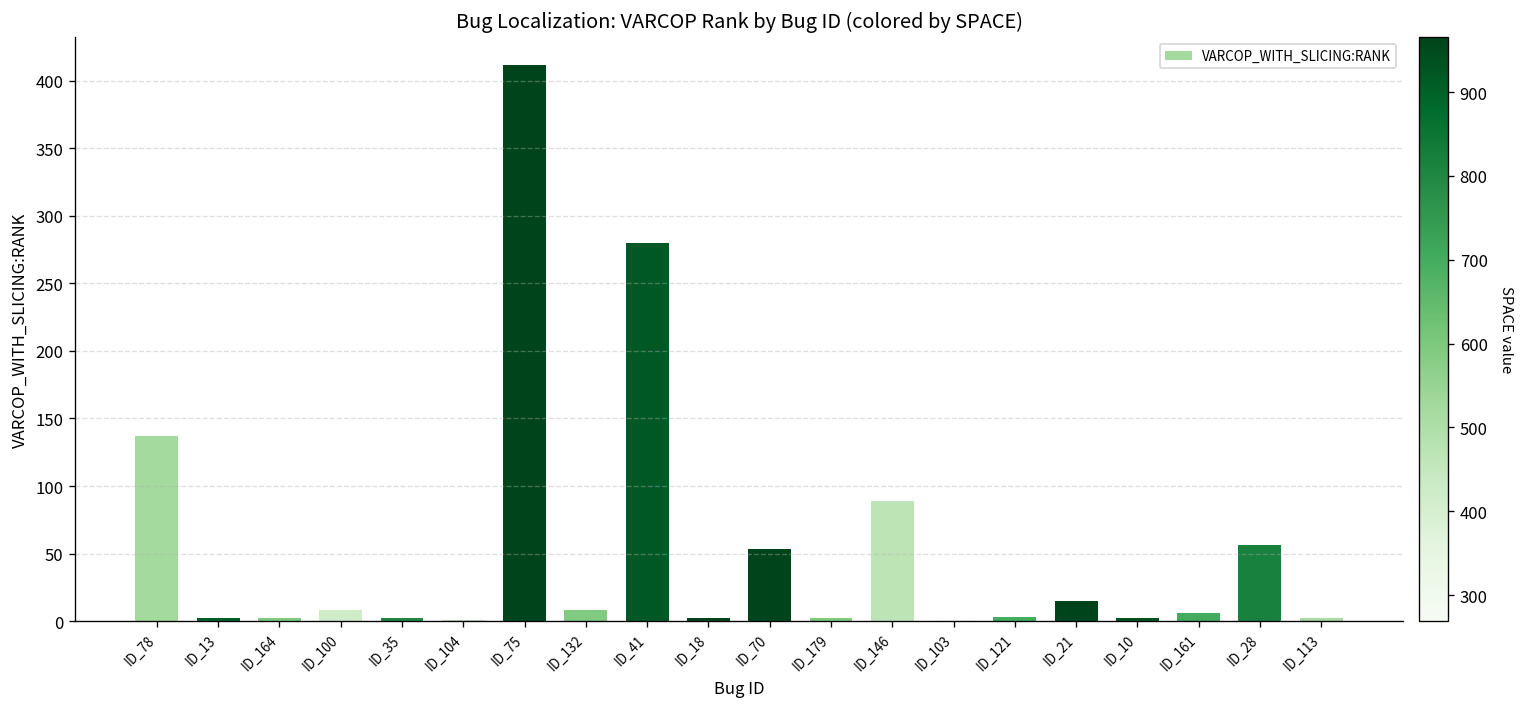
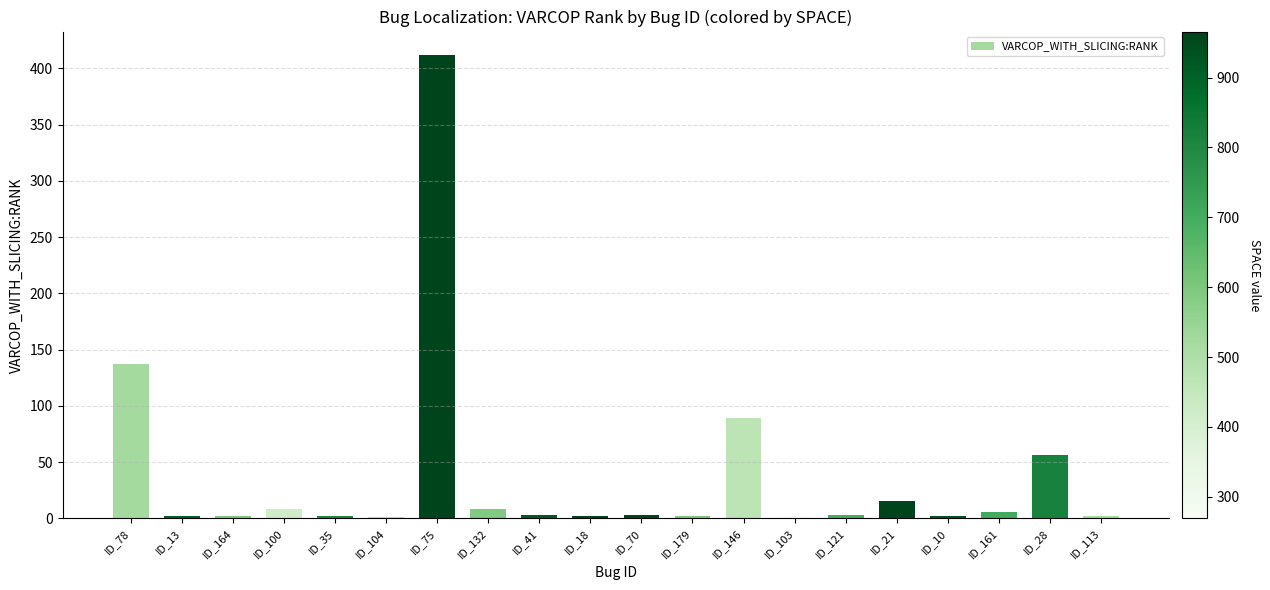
ID_41: 280 -> 3
ID_70: 53 -> 3
